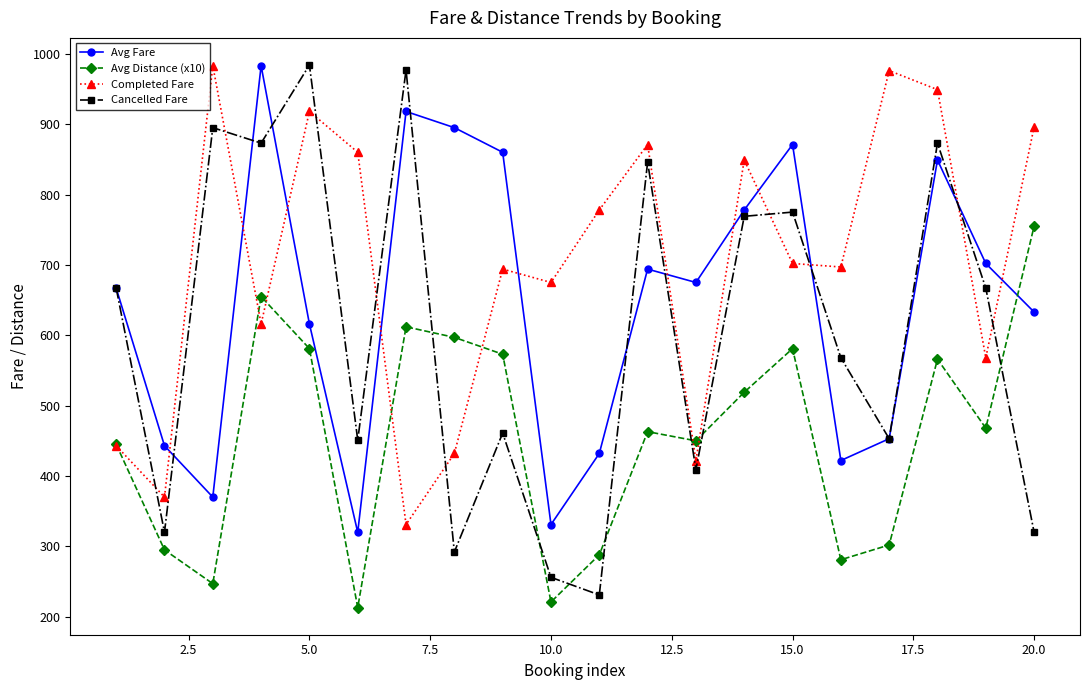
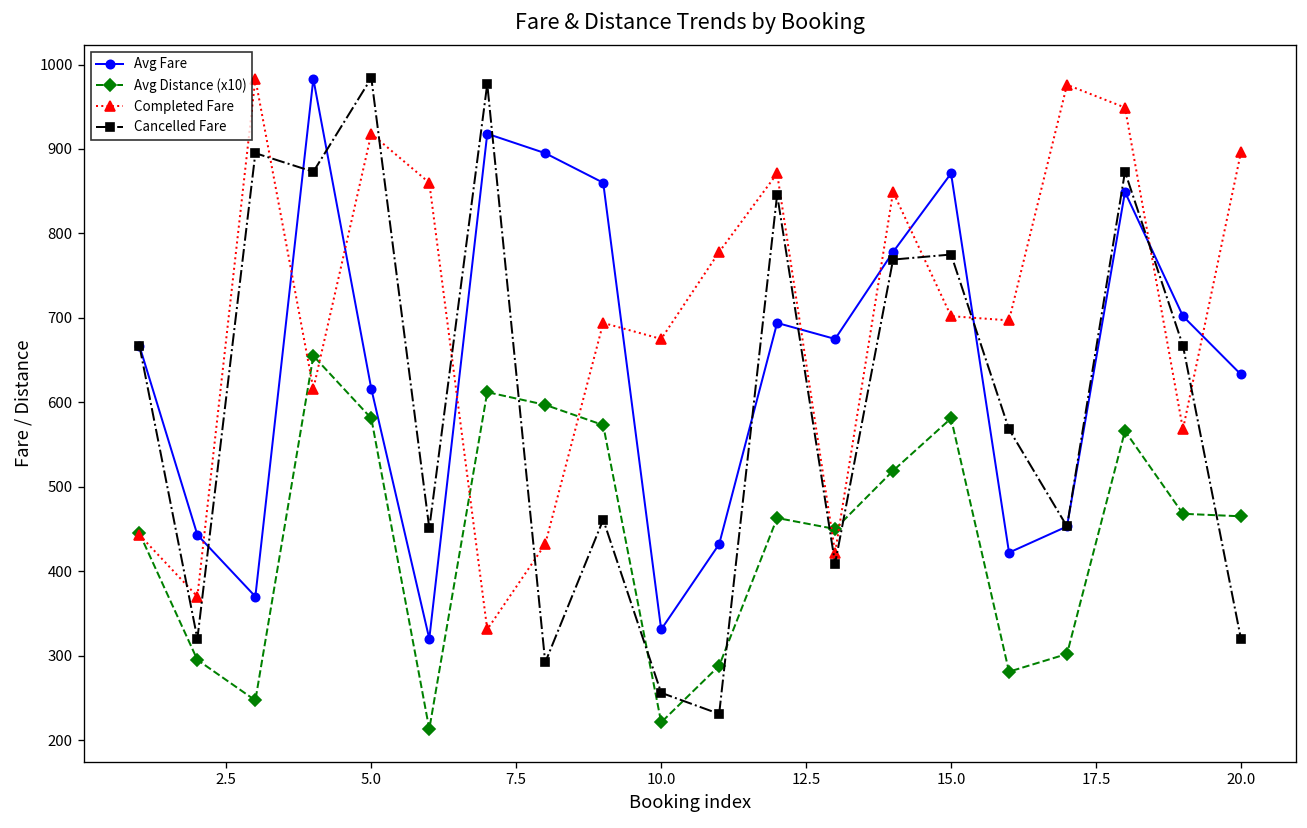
Avg Distance (x10), 20.0: 760 -> 470
